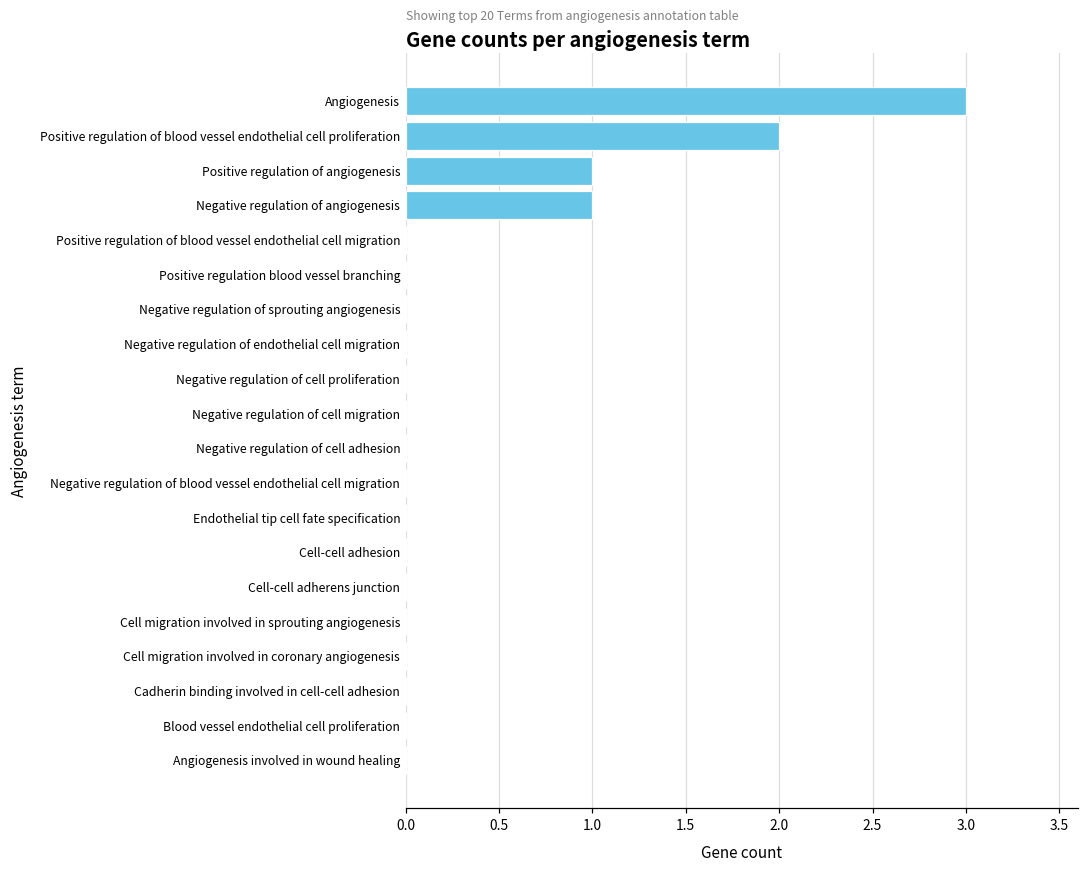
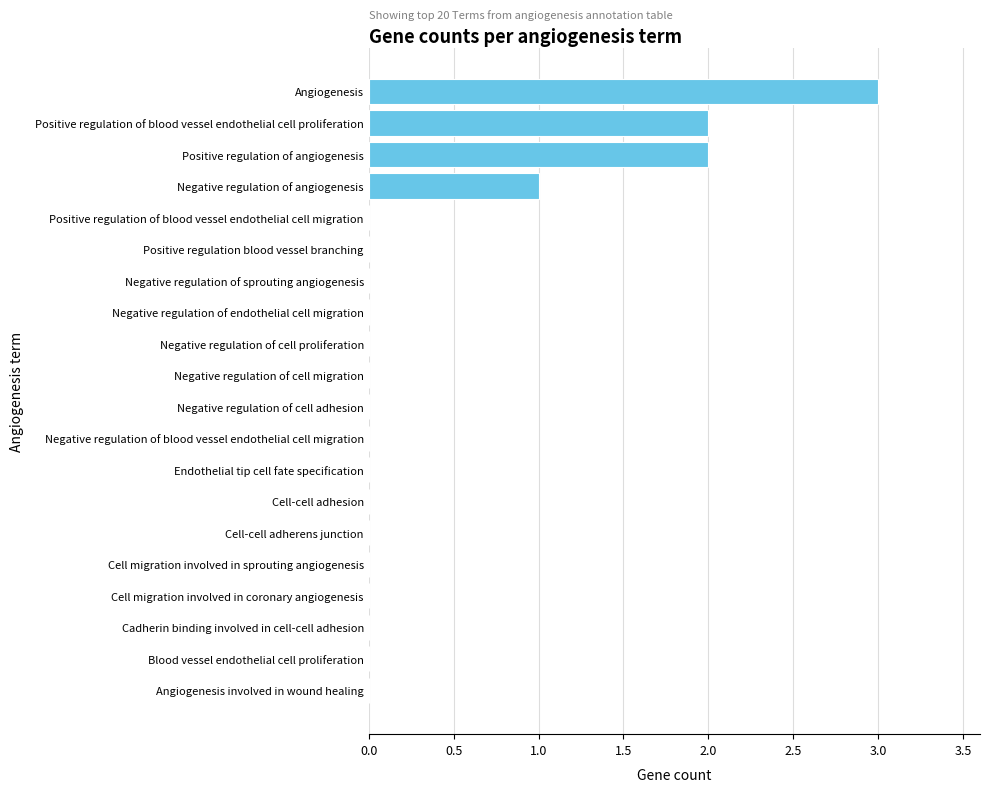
Positive regulation of angiogenesis: 1 -> 2
